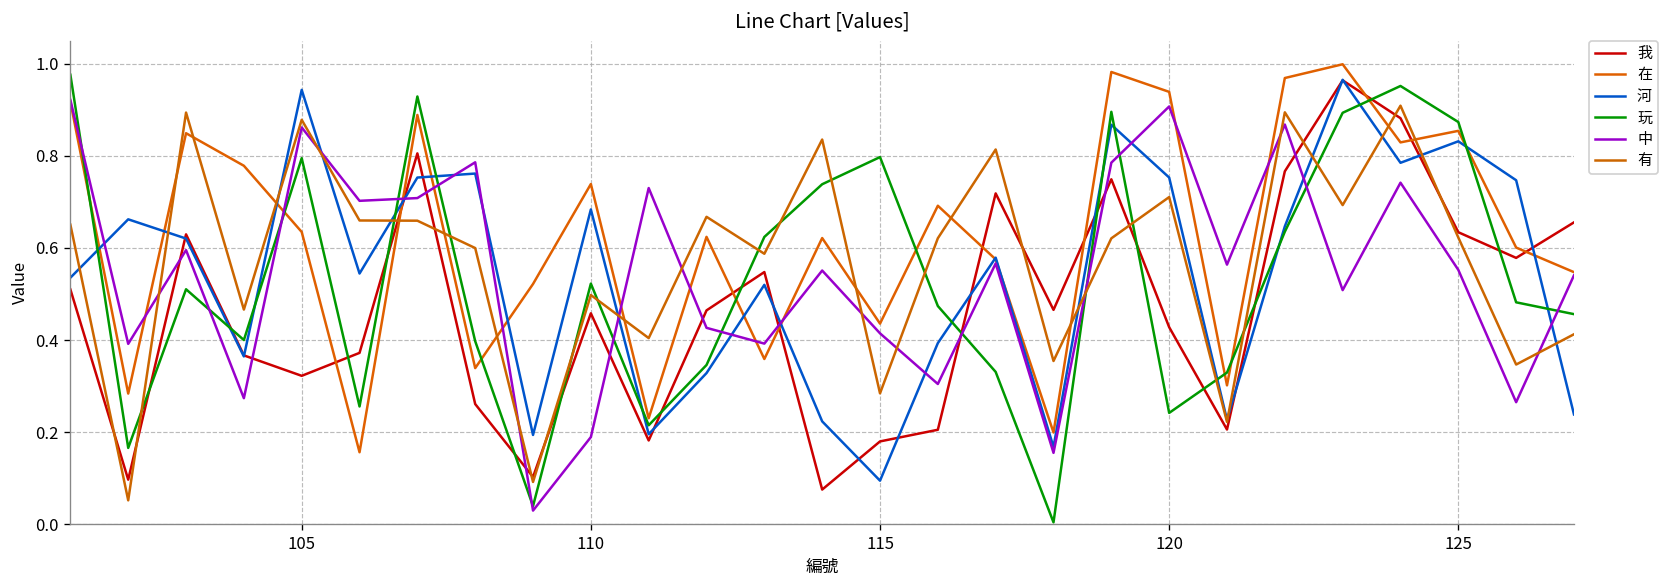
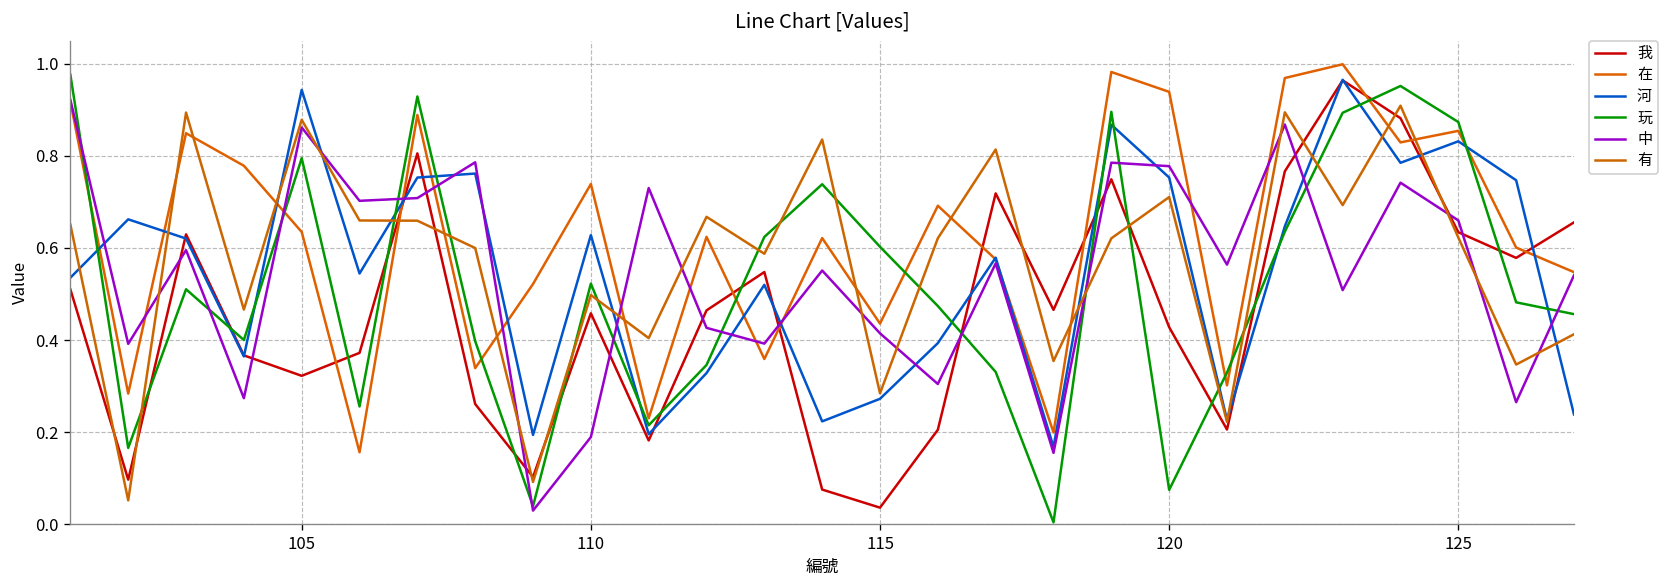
河, 110: 0.68 -> 0.63
我, 115: 0.18 -> 0.04
河, 115: 0.09 -> 0.27
玩, 115: 0.80 -> 0.60
玩, 120: 0.24 -> 0.07
中, 120: 0.91 -> 0.78
中, 125: 0.55 -> 0.66
